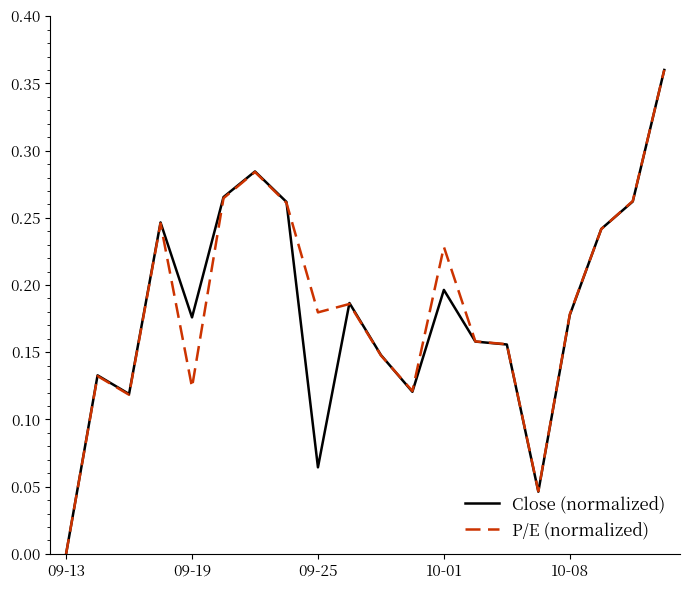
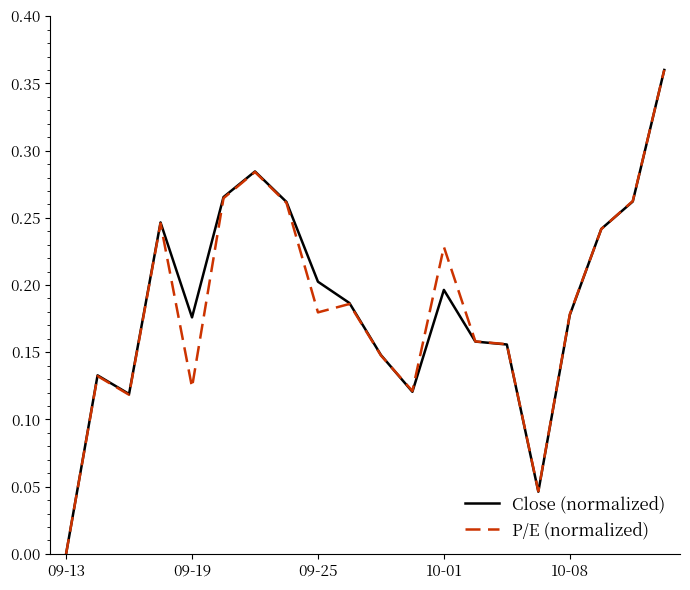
Close (normalized), 09-25: 0.064 -> 0.202
